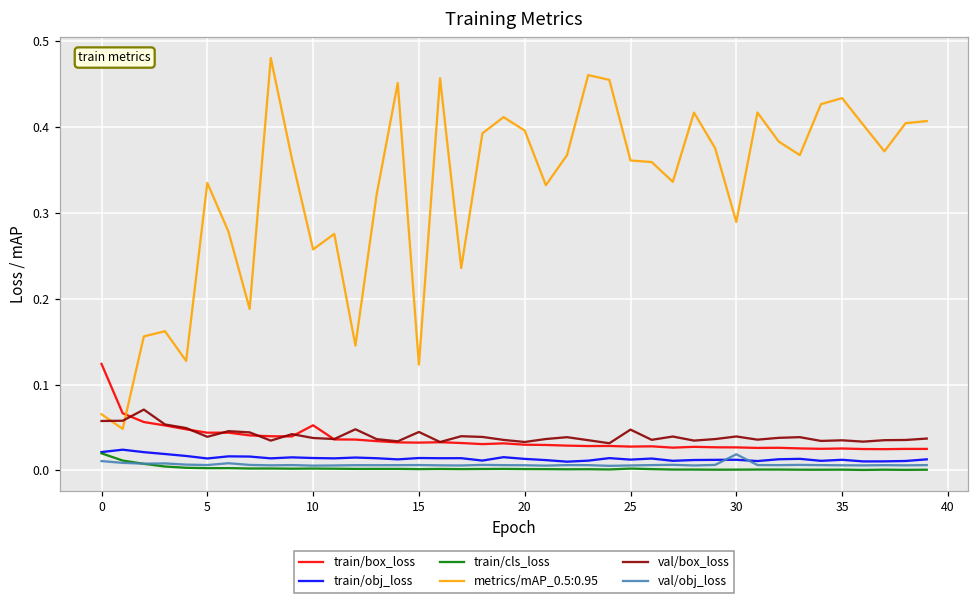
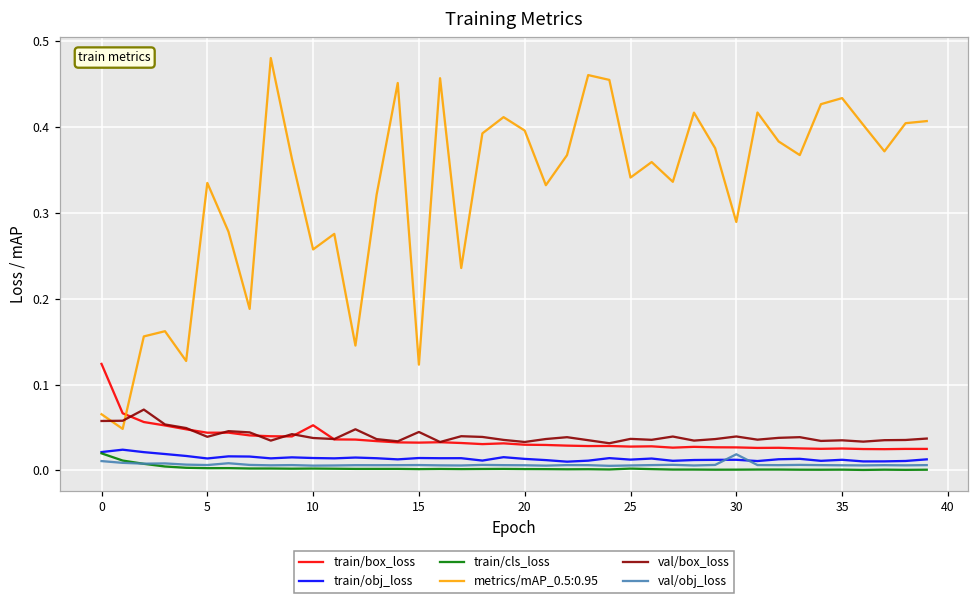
metrics/mAP_0.5:0.95, 25: 0.36 -> 0.34
val/box_loss, 25: 0.05 -> 0.04
